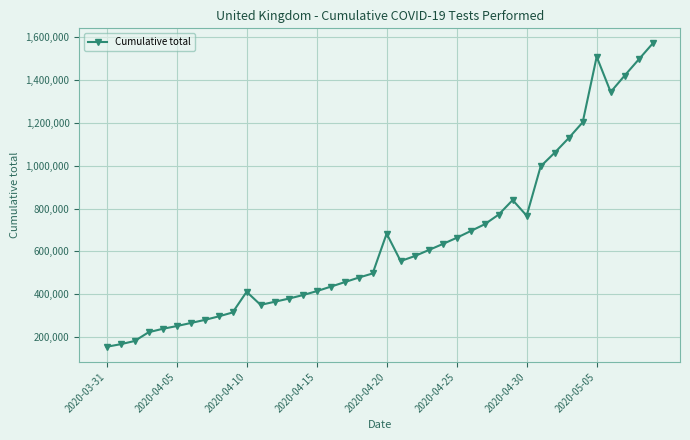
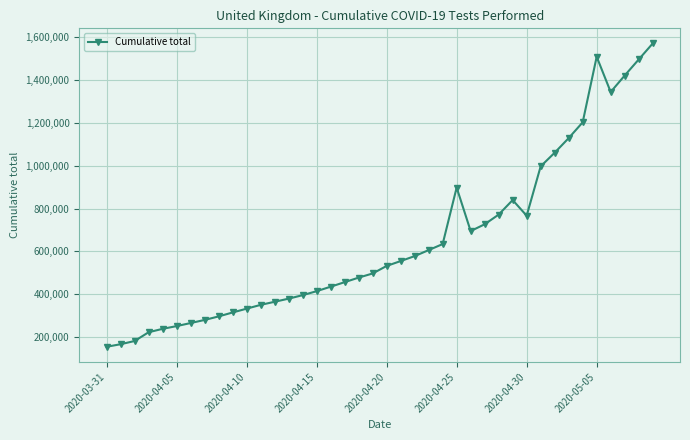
2020-04-10: 410,000 -> 330,000
2020-04-20: 680,000 -> 530,000
2020-04-25: 660,000 -> 900,000
